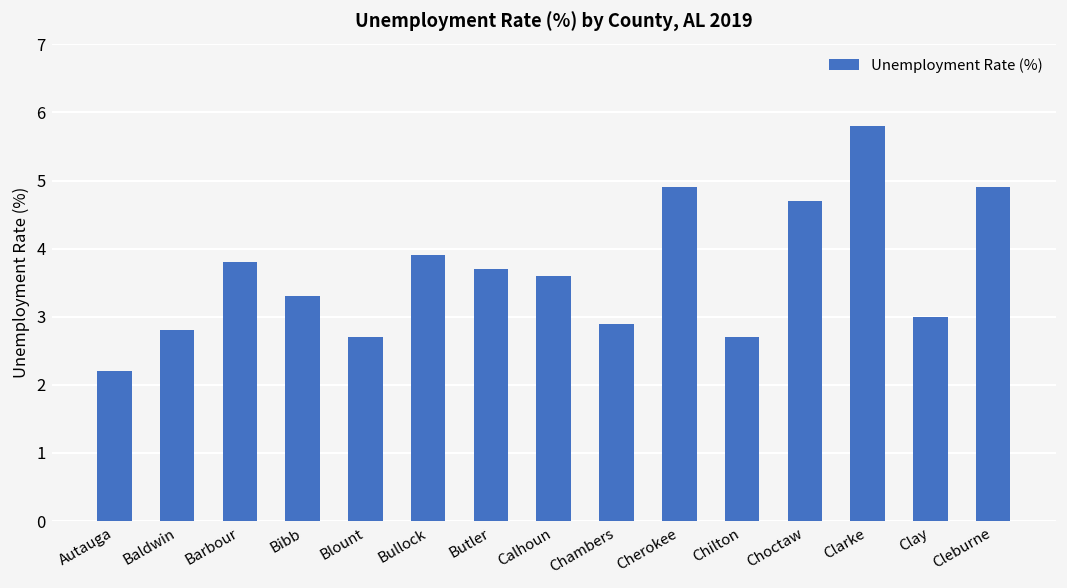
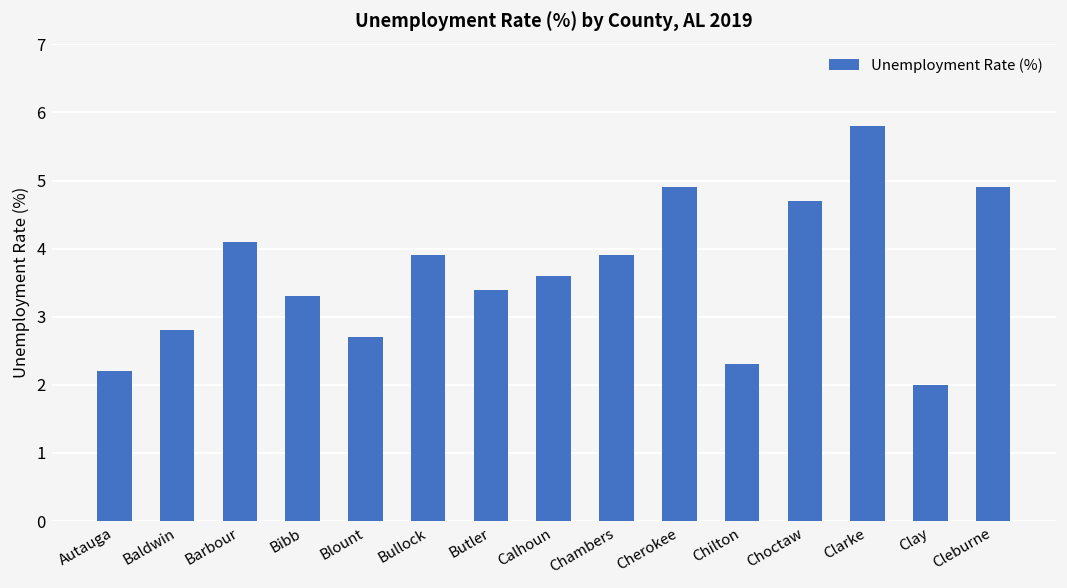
Barbour: 3.8 -> 4.1
Butler: 3.7 -> 3.4
Chambers: 2.9 -> 3.9
Chilton: 2.7 -> 2.3
Clay: 3 -> 2
